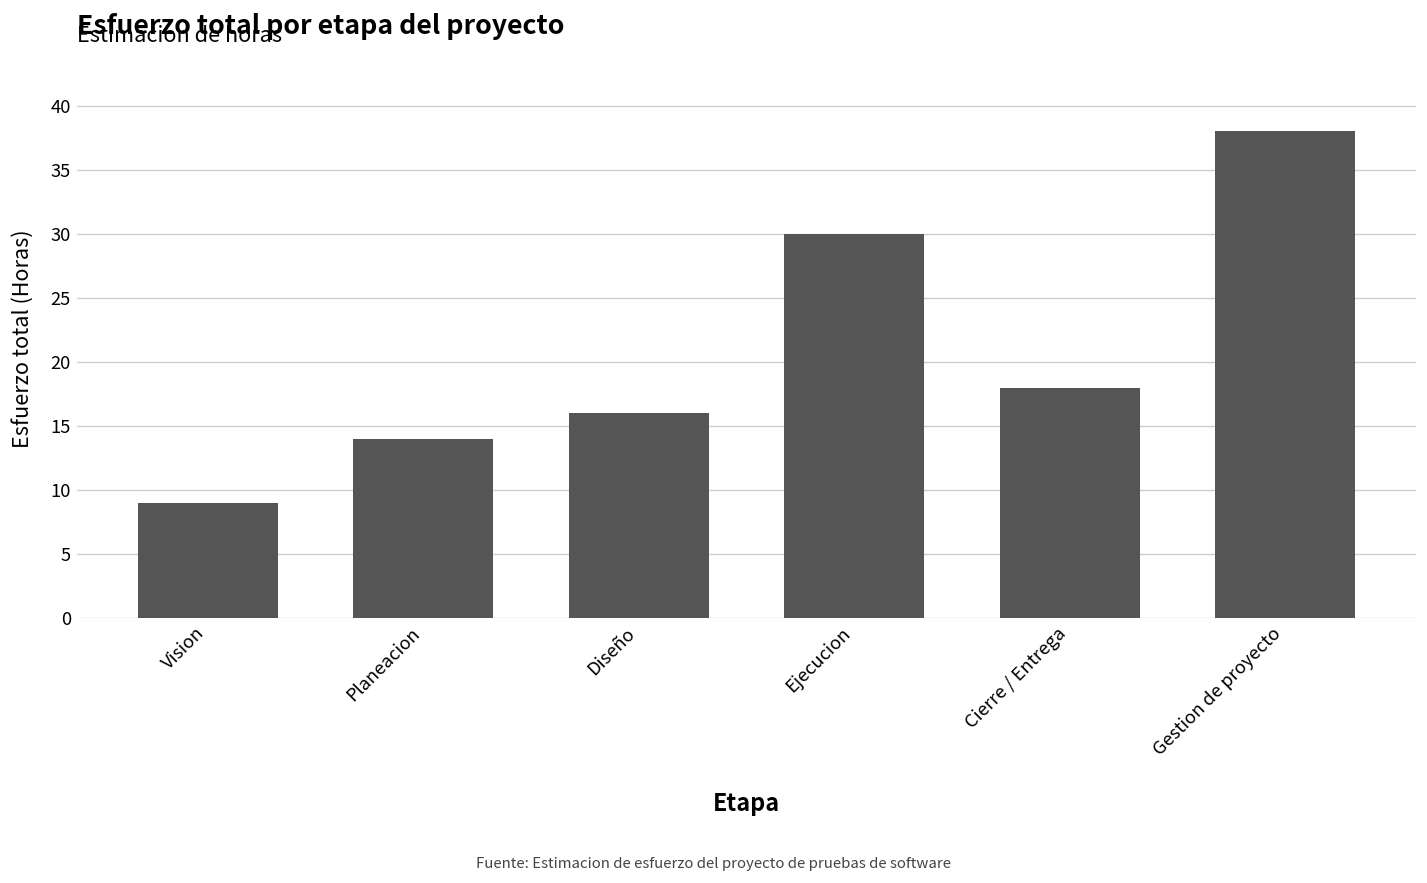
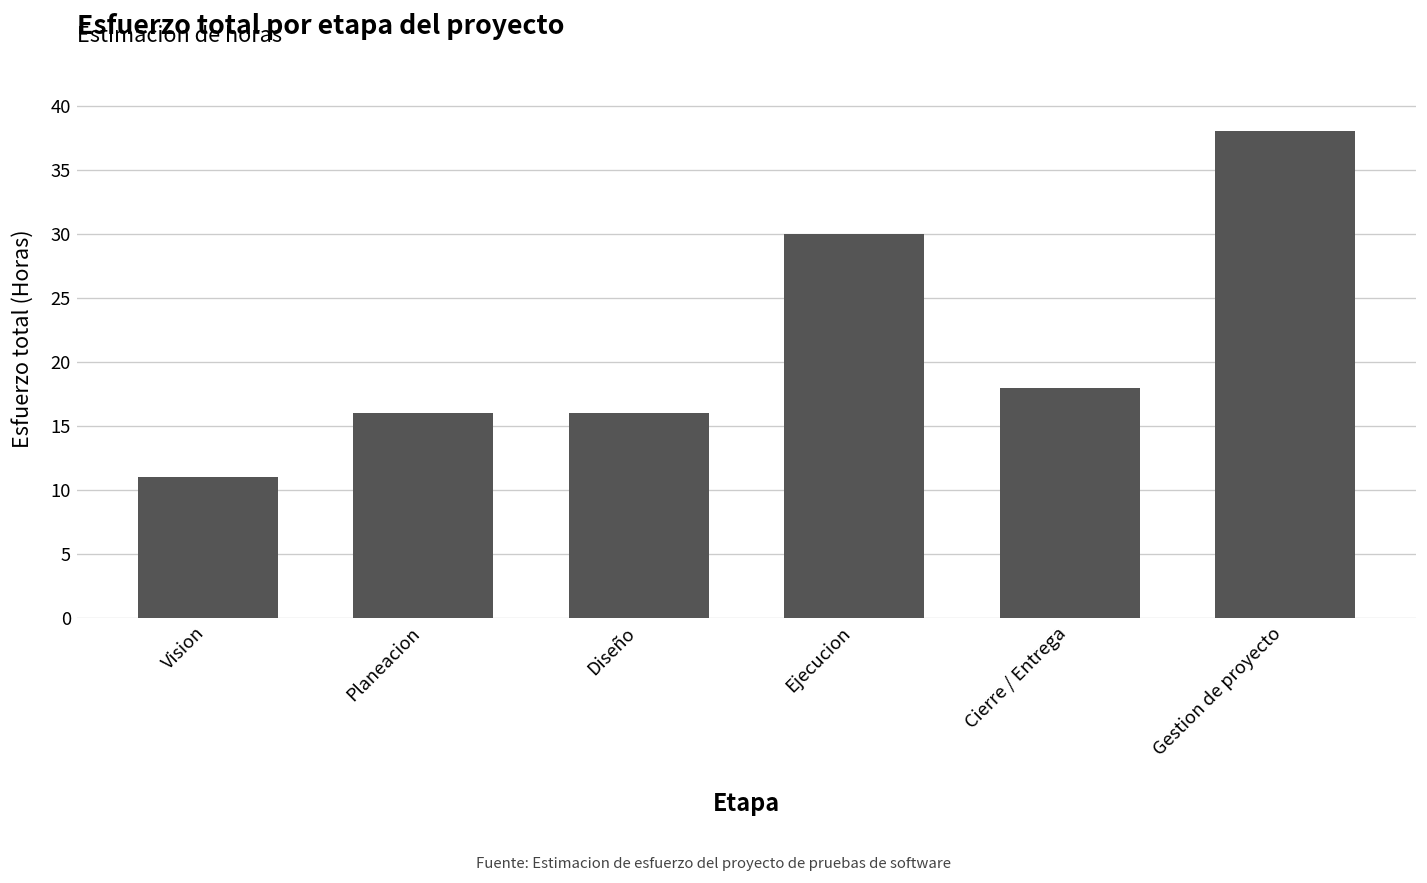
Vision: 9 -> 11
Planeacion: 14 -> 16
